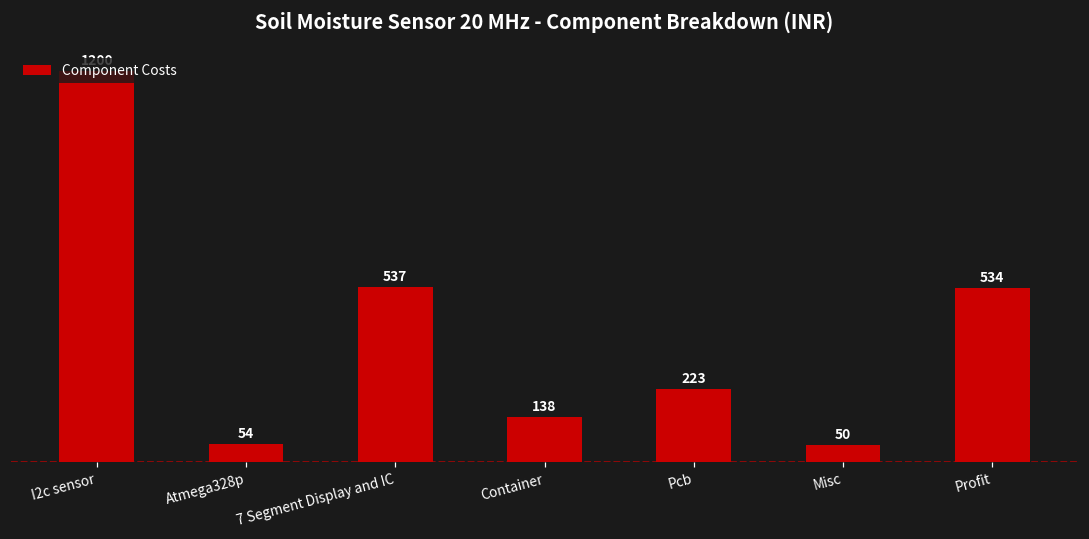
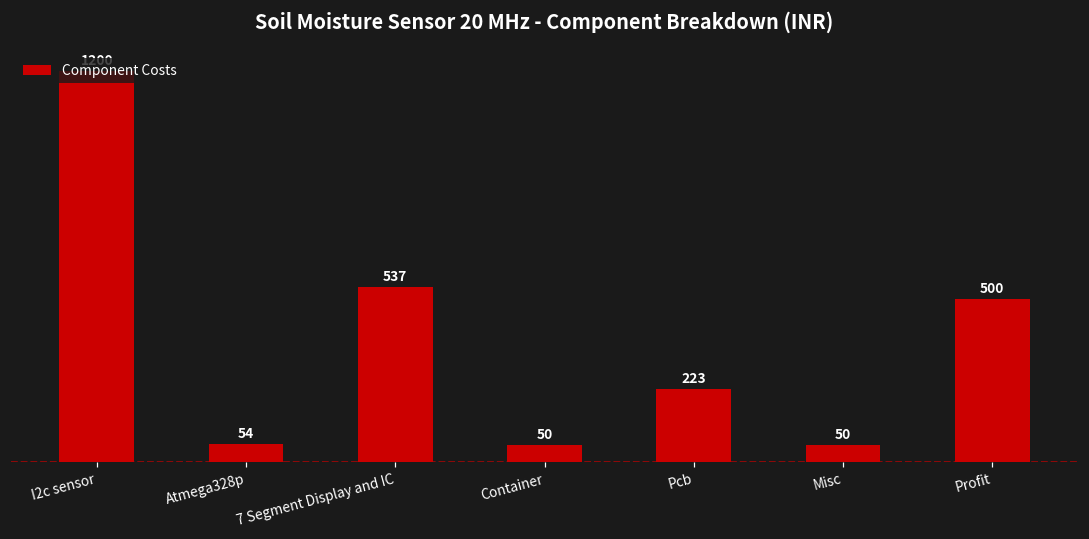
Container: 138 -> 50
Profit: 534 -> 500
